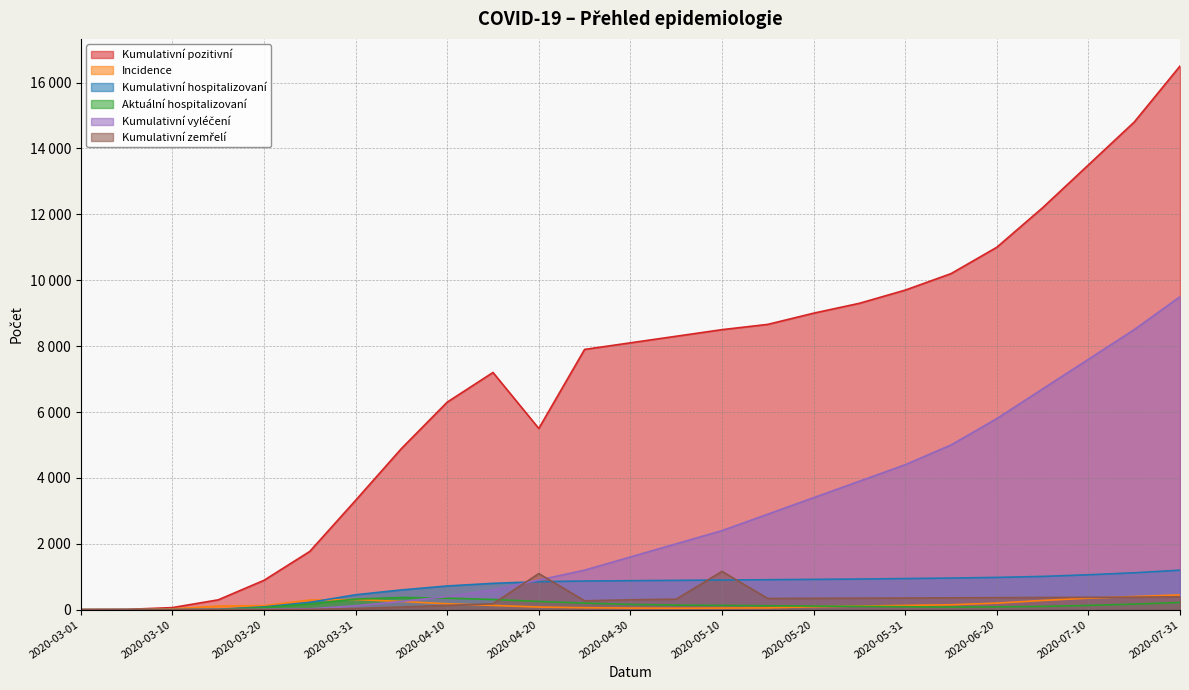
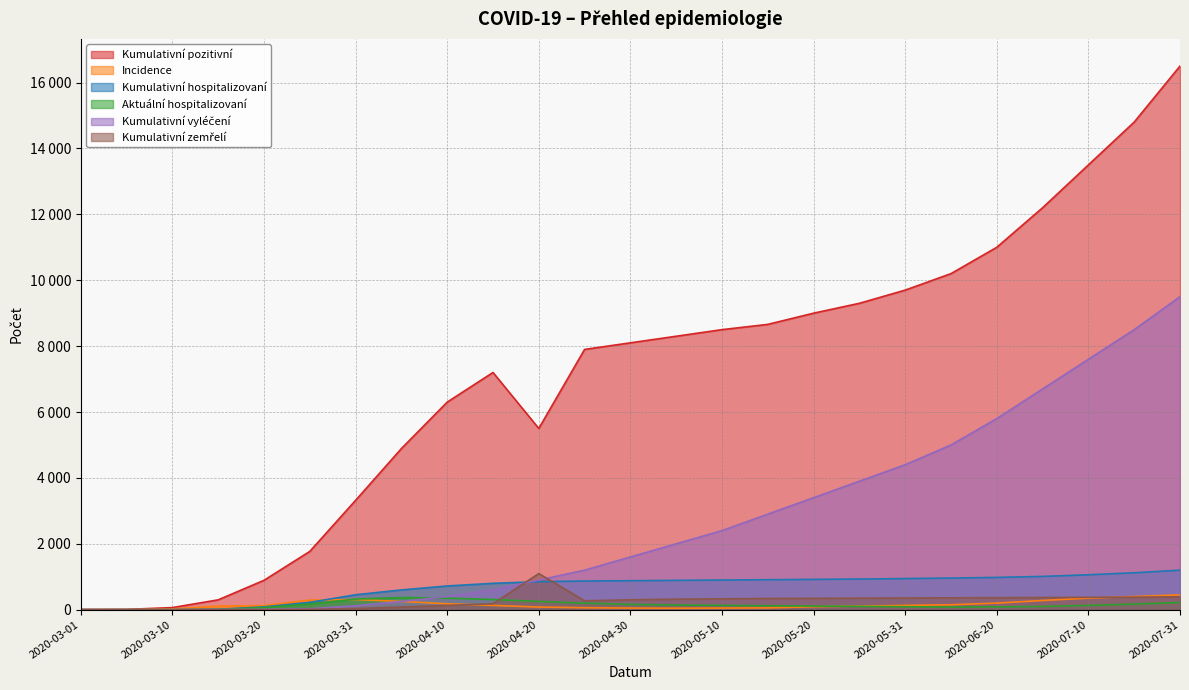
Kumulativní zemřelí, 2020-05-10: 1200 -> 300
